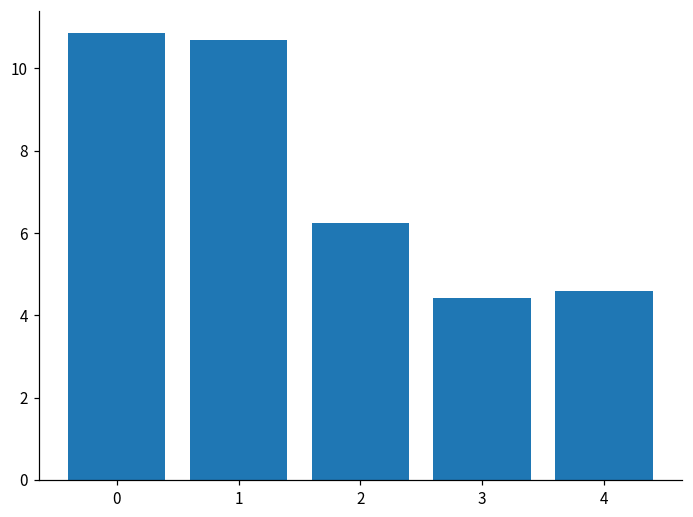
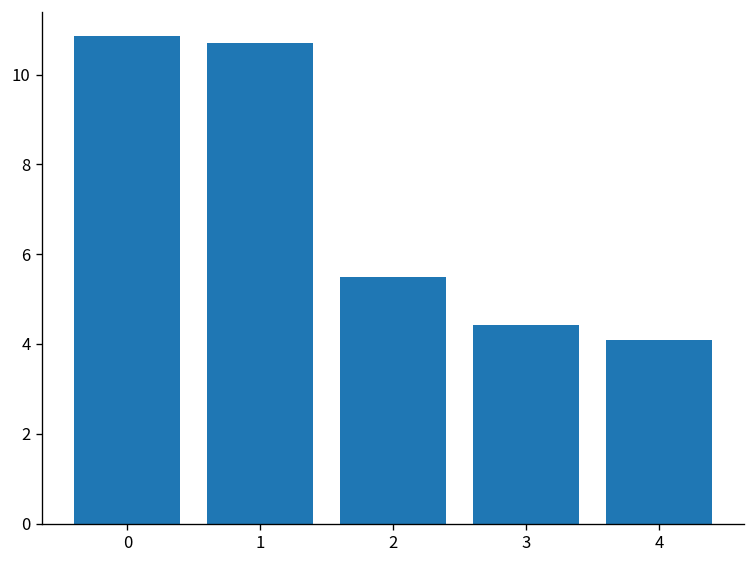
2: 6.2 -> 5.5
4: 4.6 -> 4.1
